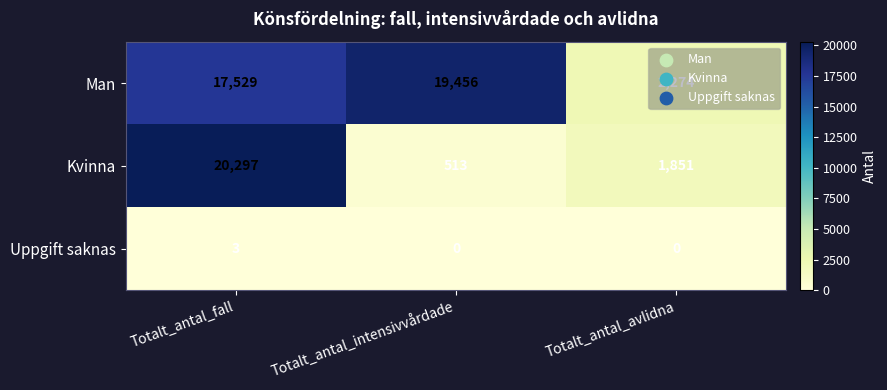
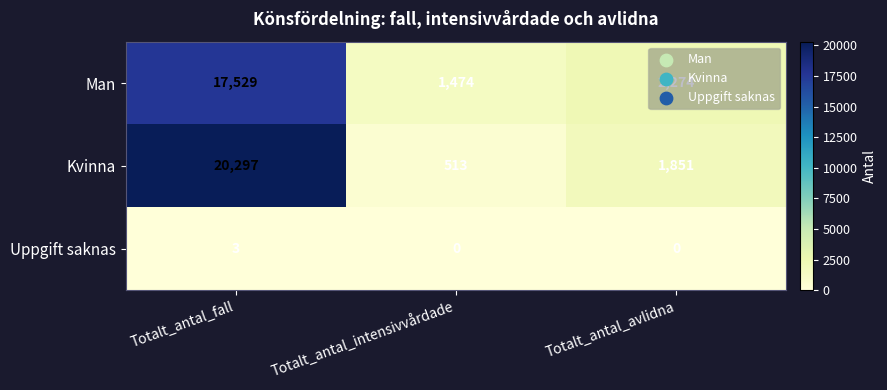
Man, Totalt_antal_intensivvårdade: 19,456 -> 1,474
